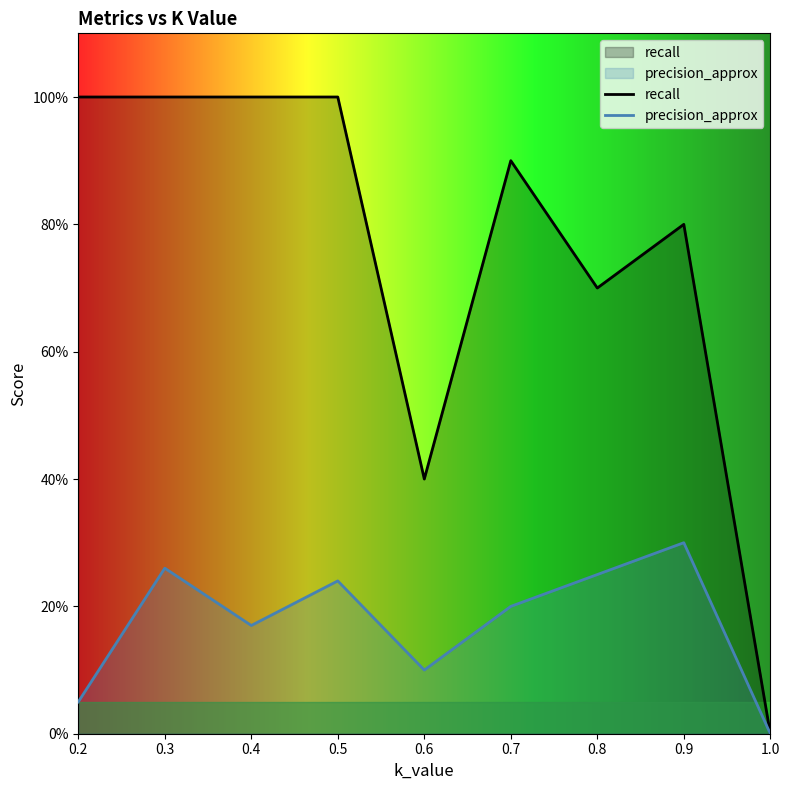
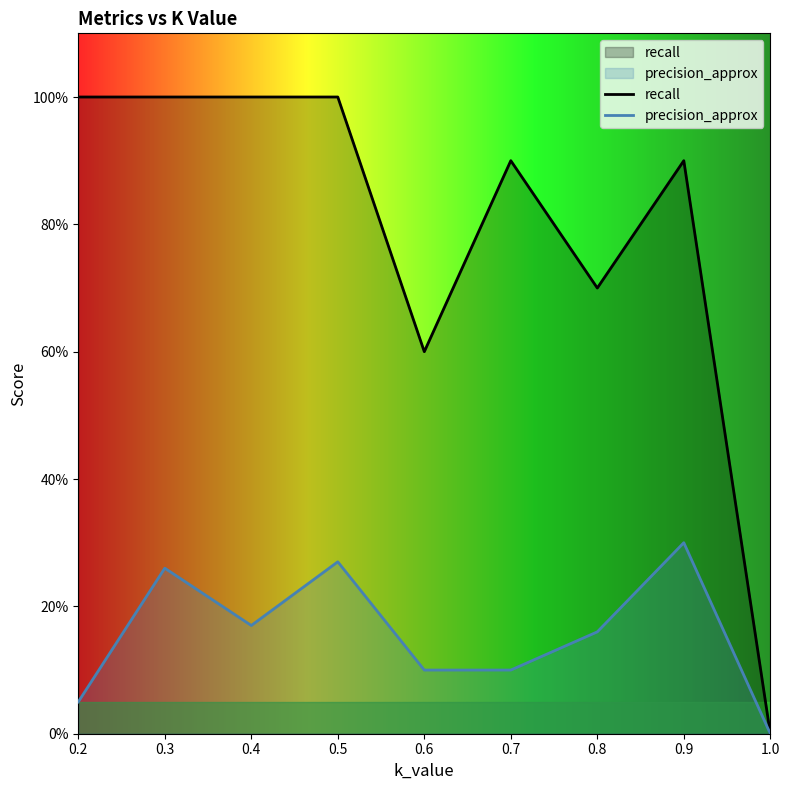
precision_approx, 0.5: 24% -> 27%
recall, 0.6: 40% -> 60%
precision_approx, 0.7: 20% -> 10%
precision_approx, 0.8: 25% -> 16%
recall, 0.9: 80% -> 90%
